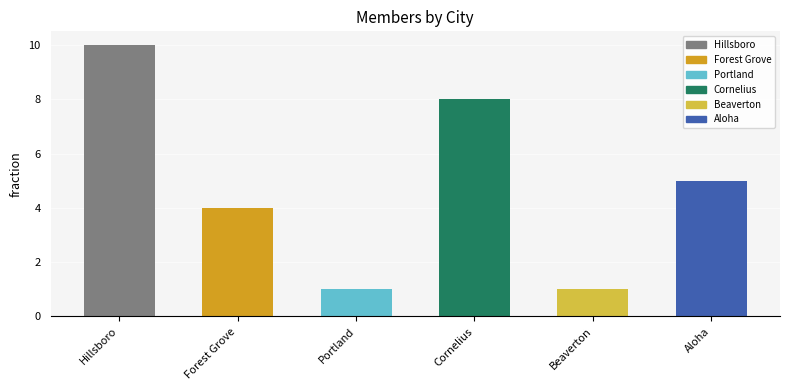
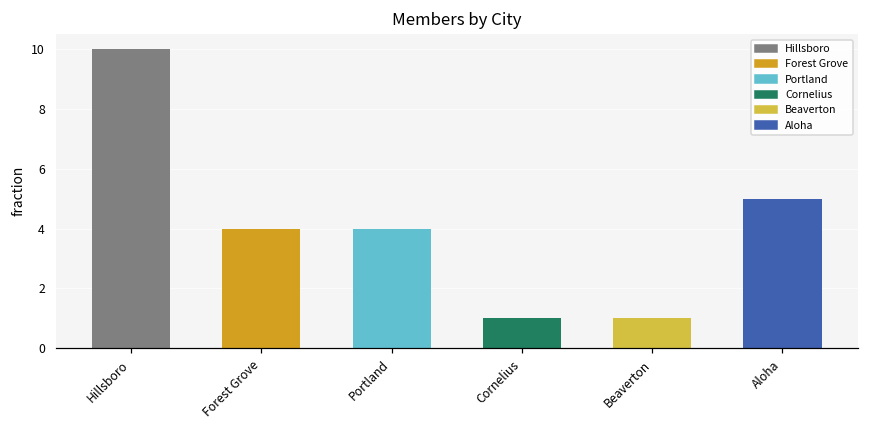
Portland: 1 -> 4
Cornelius: 8 -> 1
